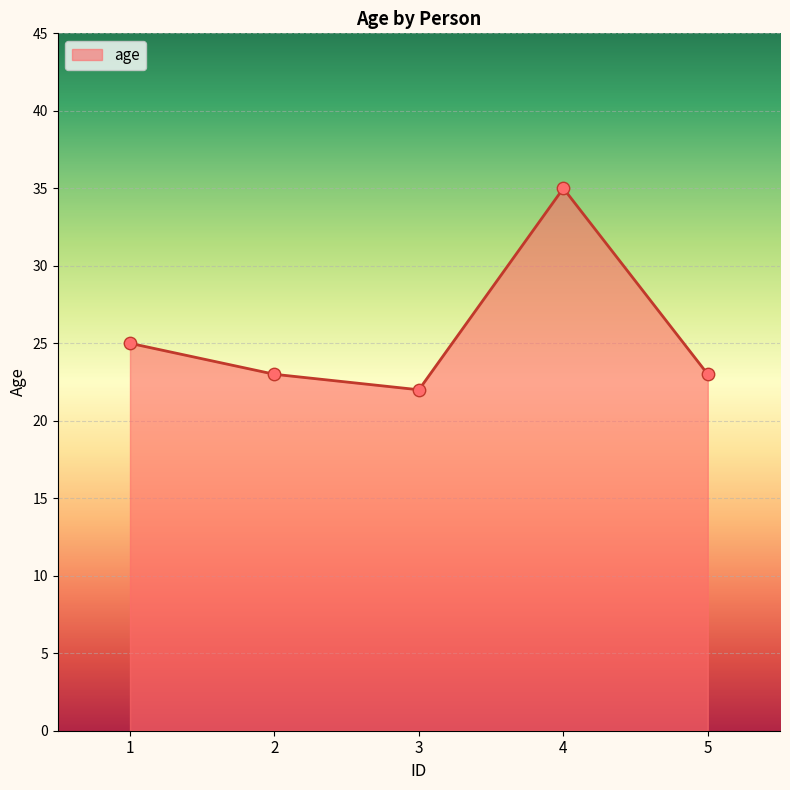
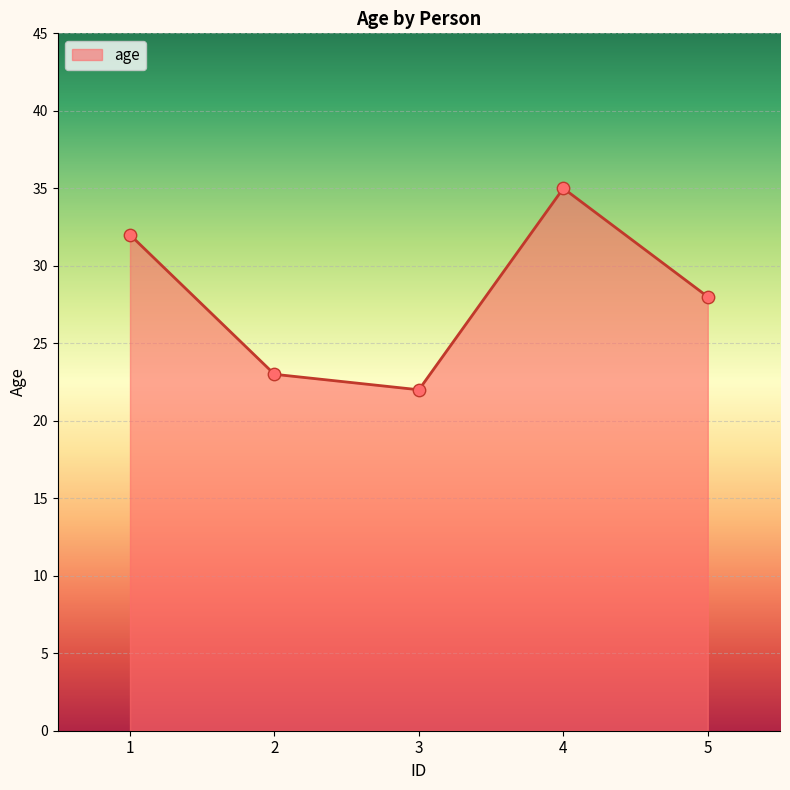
1: 25 -> 32
5: 23 -> 28
